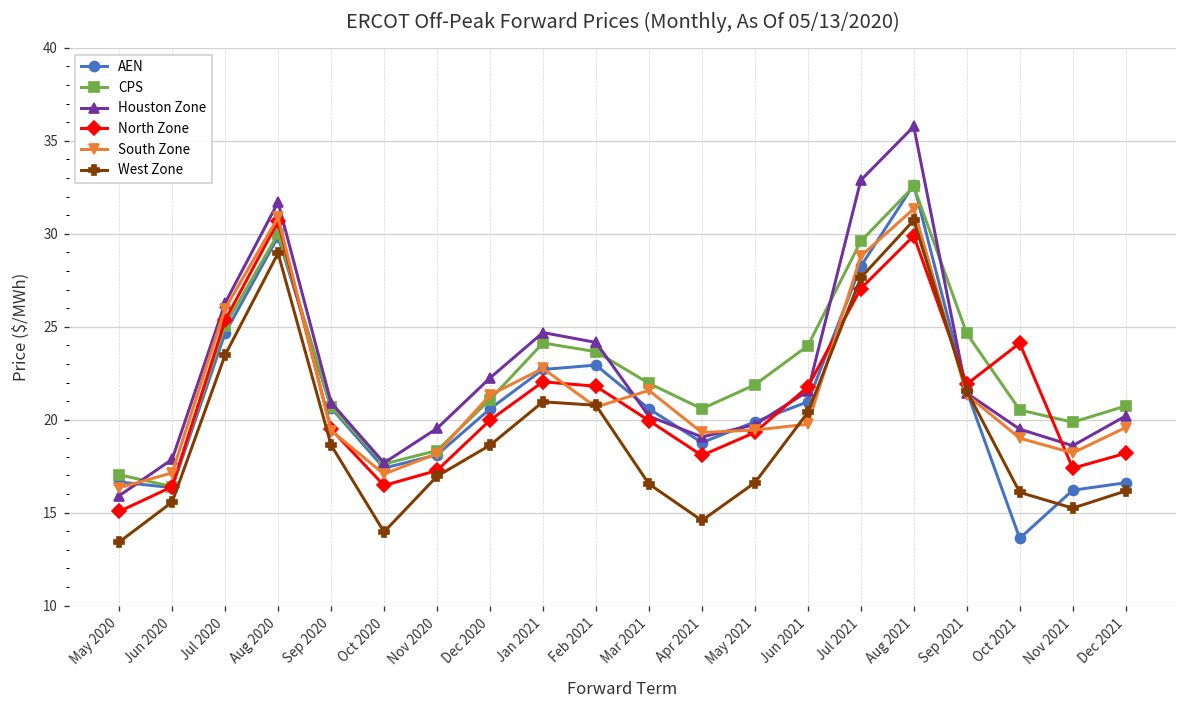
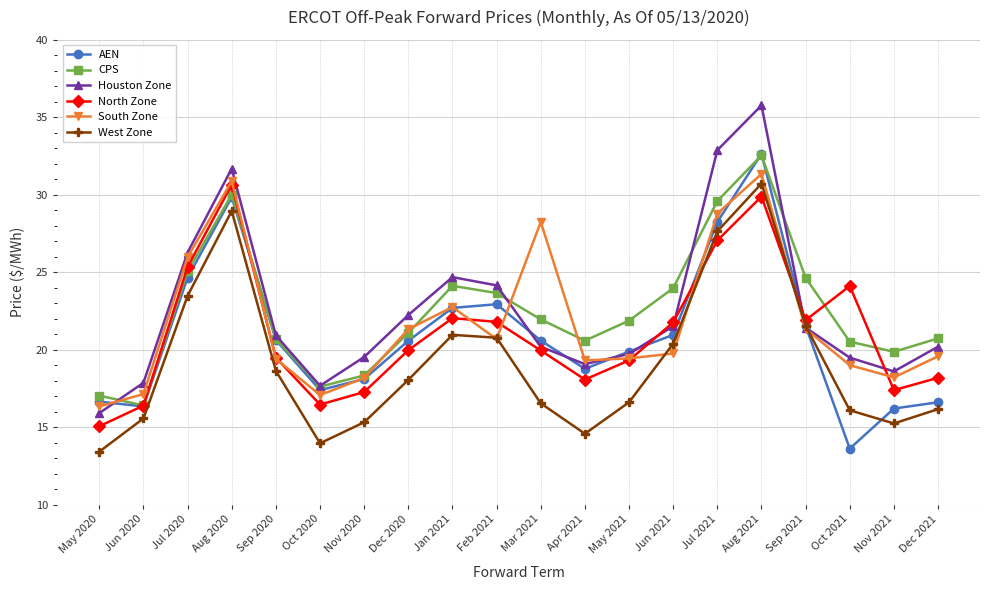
West Zone, Nov 2020: 17.0 -> 15.3
West Zone, Dec 2020: 18.6 -> 18.1
South Zone, Mar 2021: 21.6 -> 28.2
